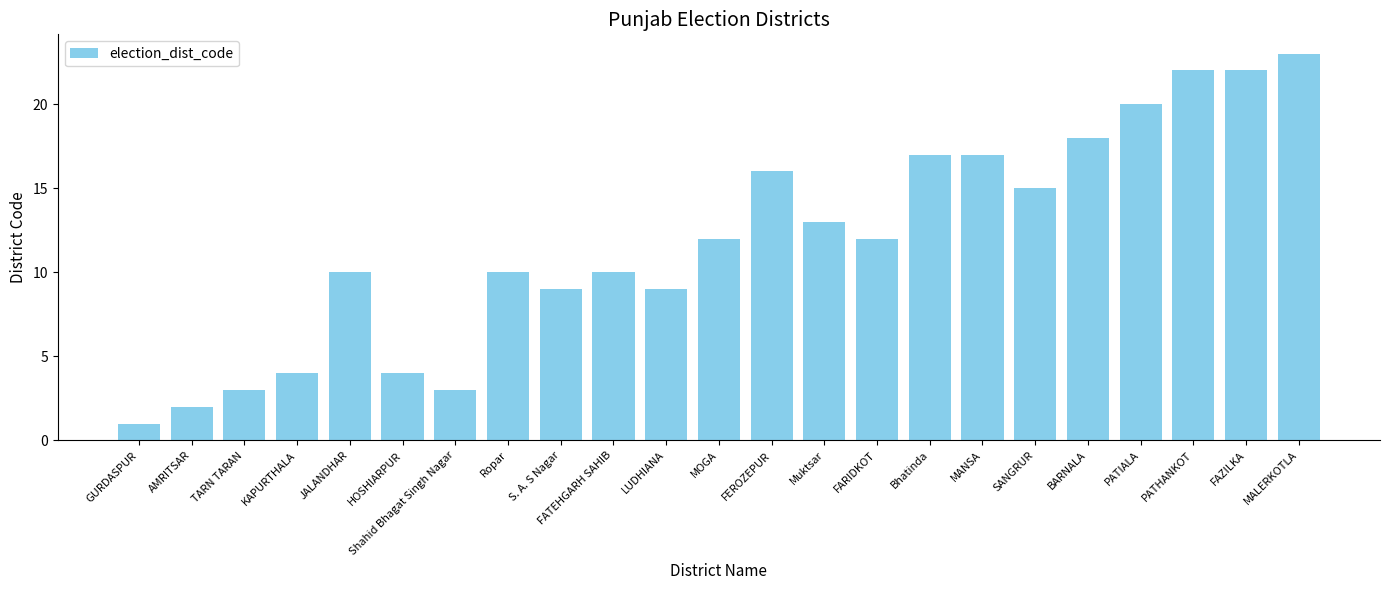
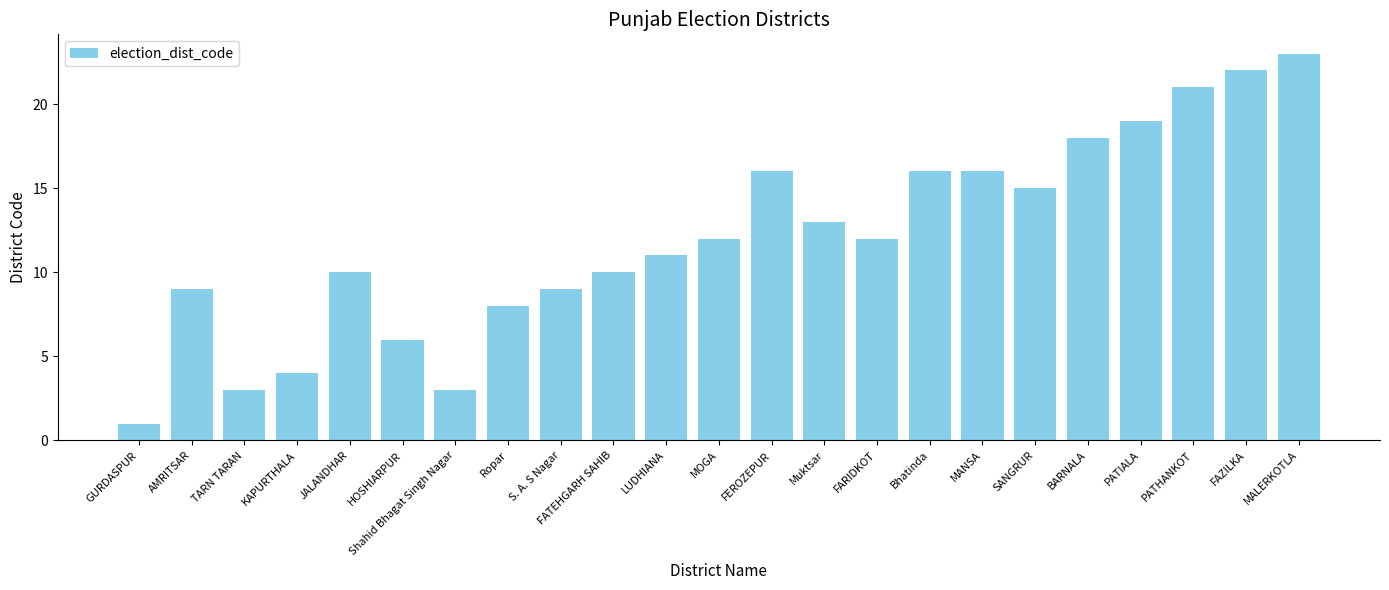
AMRITSAR: 2 -> 9
HOSHIARPUR: 4 -> 6
Ropar: 10 -> 8
LUDHIANA: 9 -> 11
Bhatinda: 17 -> 16
MANSA: 17 -> 16
PATIALA: 20 -> 19
PATHANKOT: 22 -> 21
